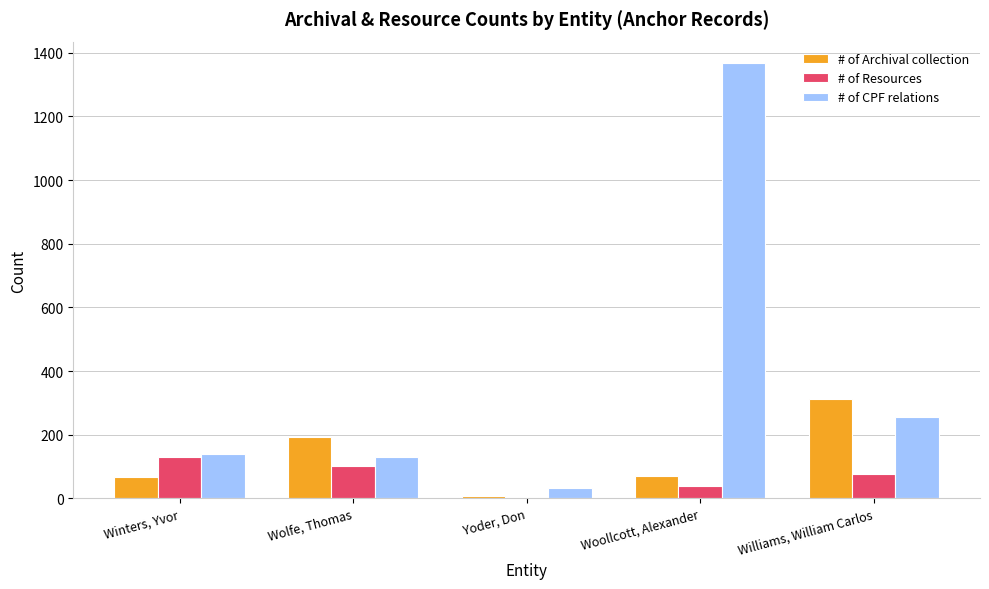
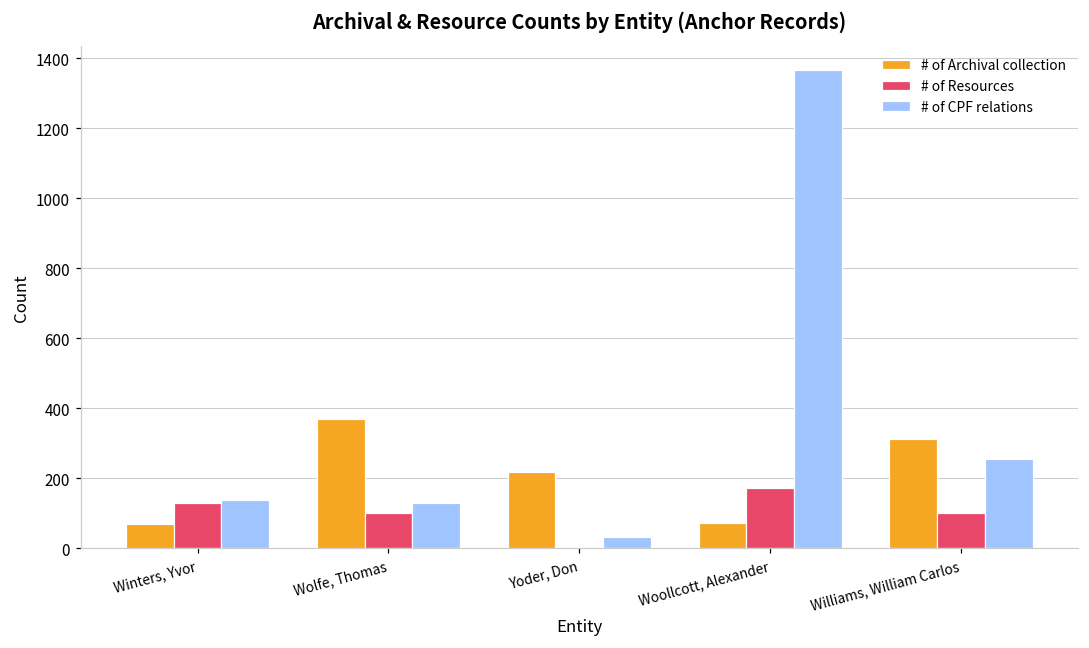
# of Archival collection, Wolfe, Thomas: 190 -> 370
# of Archival collection, Yoder, Don: 10 -> 220
# of Resources, Woollcott, Alexander: 40 -> 170
# of Resources, Williams, William Carlos: 80 -> 100
